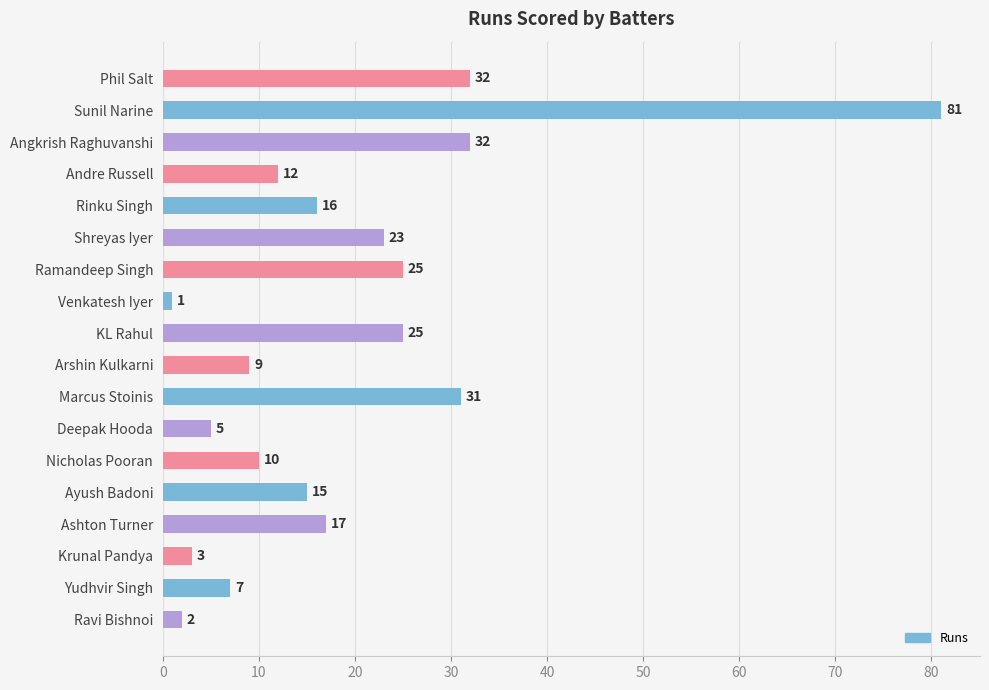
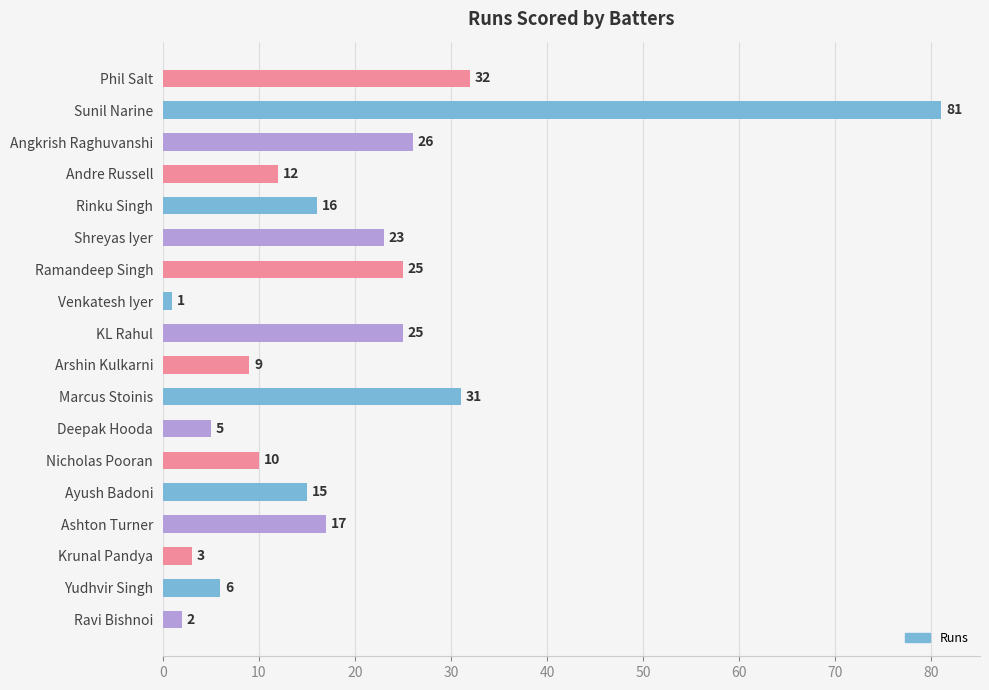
Angkrish Raghuvanshi: 32 -> 26
Yudhvir Singh: 7 -> 6
